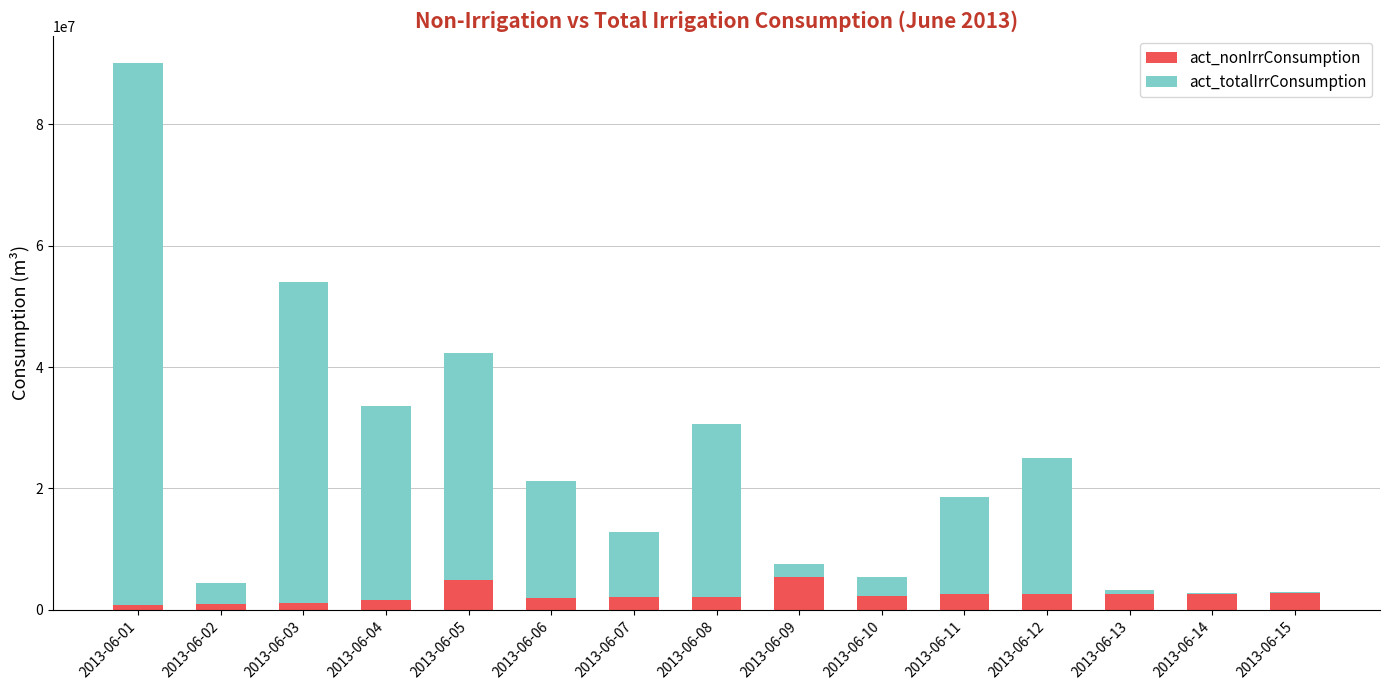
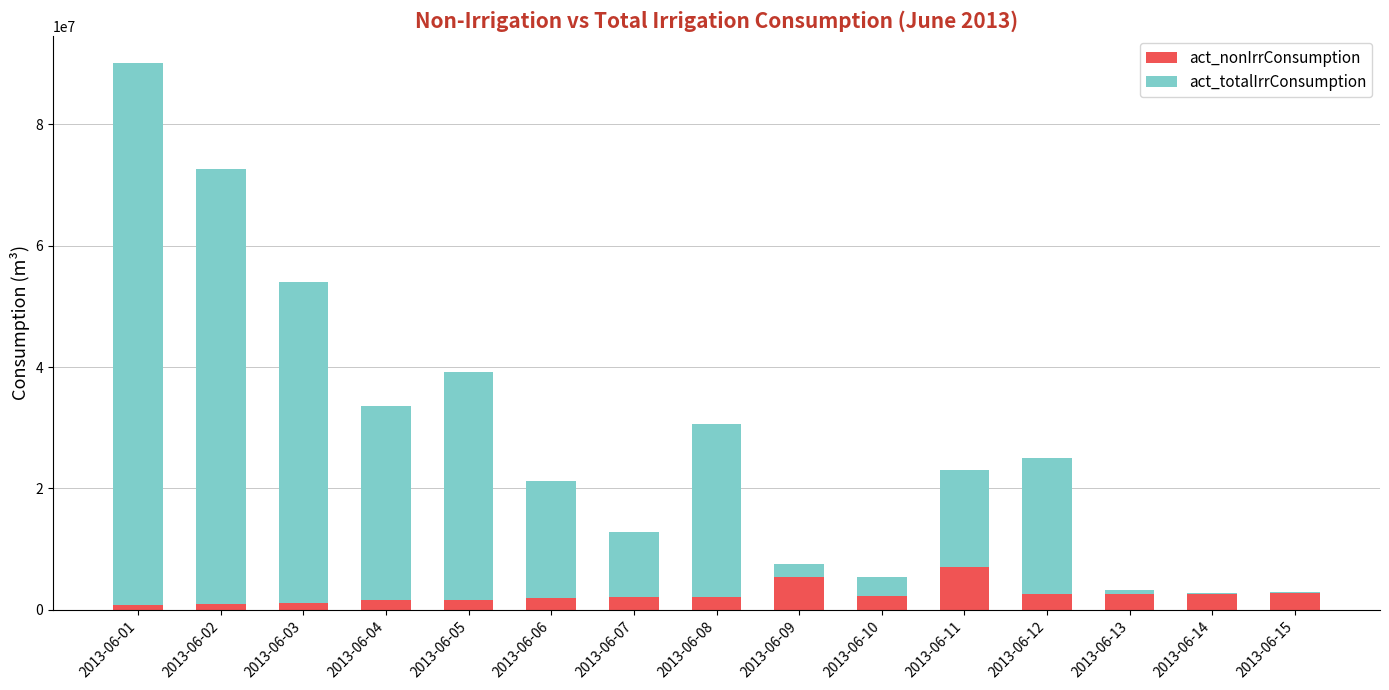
act_totalIrrConsumption, 2013-06-02: 3000000 -> 72000000
act_nonIrrConsumption, 2013-06-05: 5000000 -> 2000000
act_nonIrrConsumption, 2013-06-11: 3000000 -> 7000000
